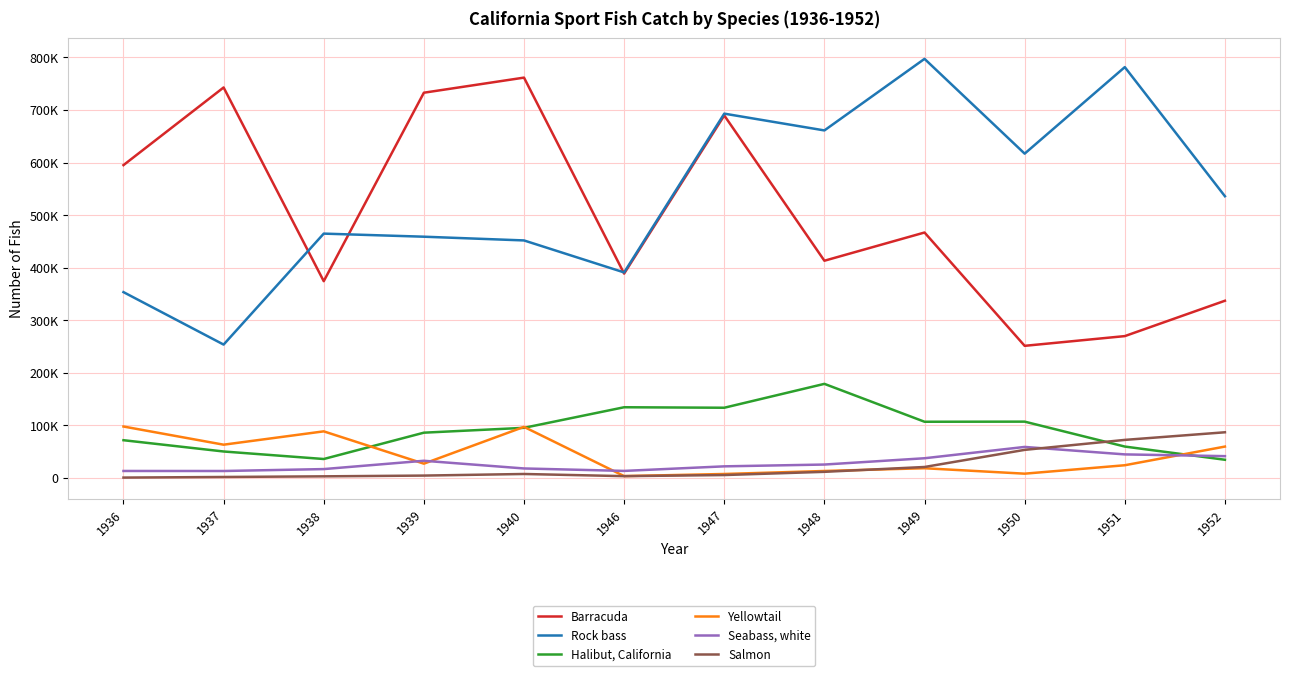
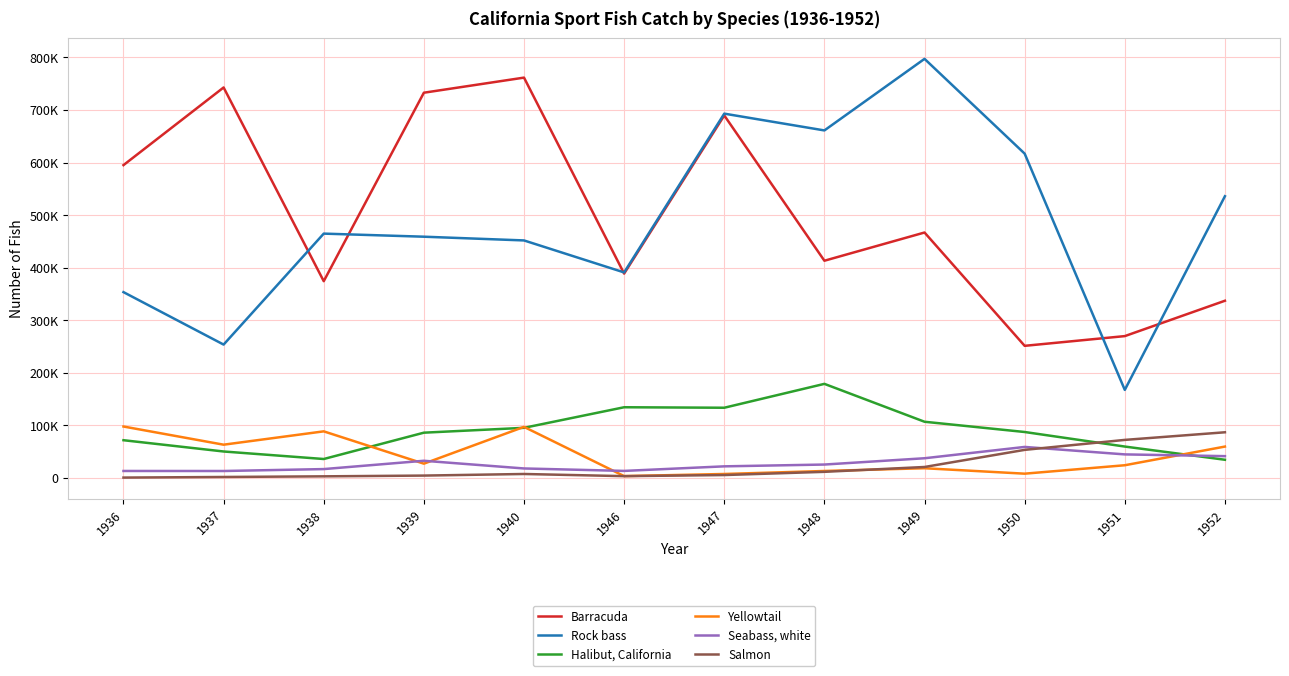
Halibut, California, 1950: 110000 -> 90000
Rock bass, 1951: 780000 -> 170000
